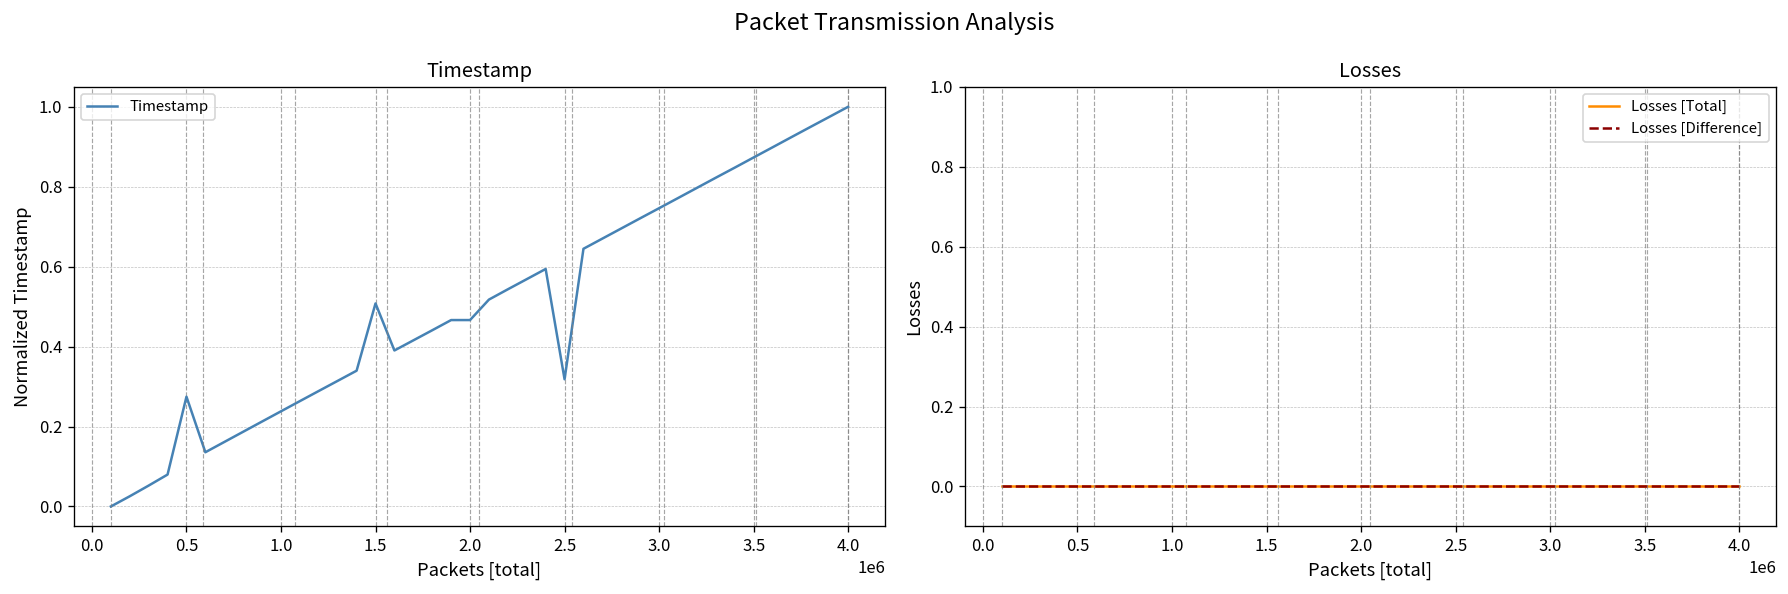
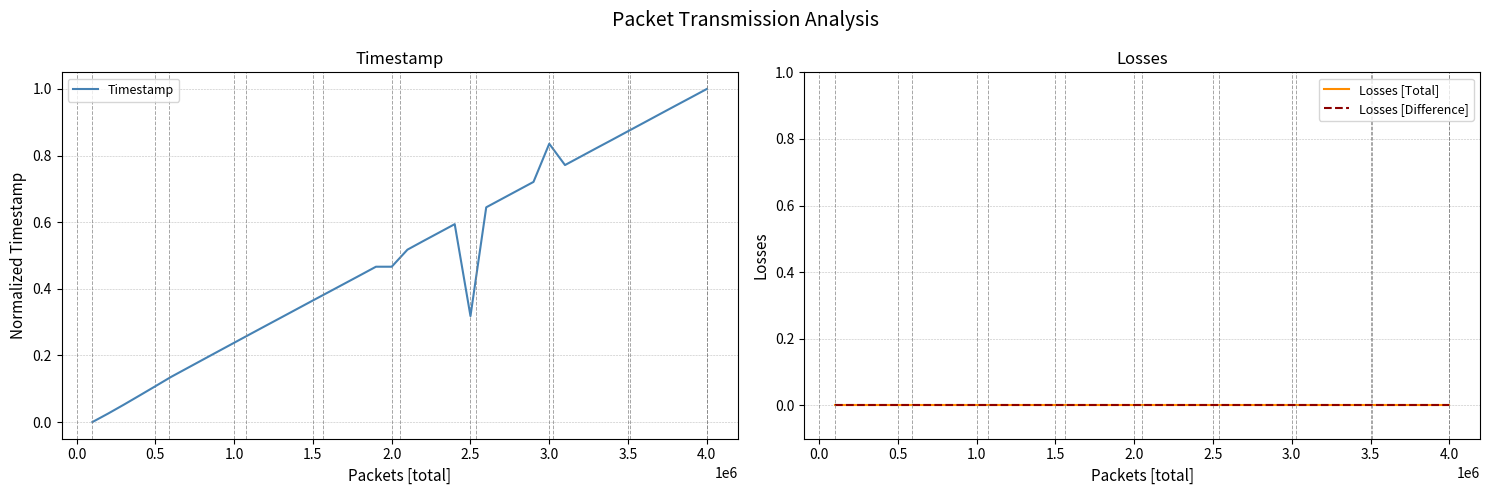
Timestamp, 0.5: 0.27 -> 0.11
Timestamp, 1.5: 0.51 -> 0.37
Timestamp, 3.0: 0.75 -> 0.84
